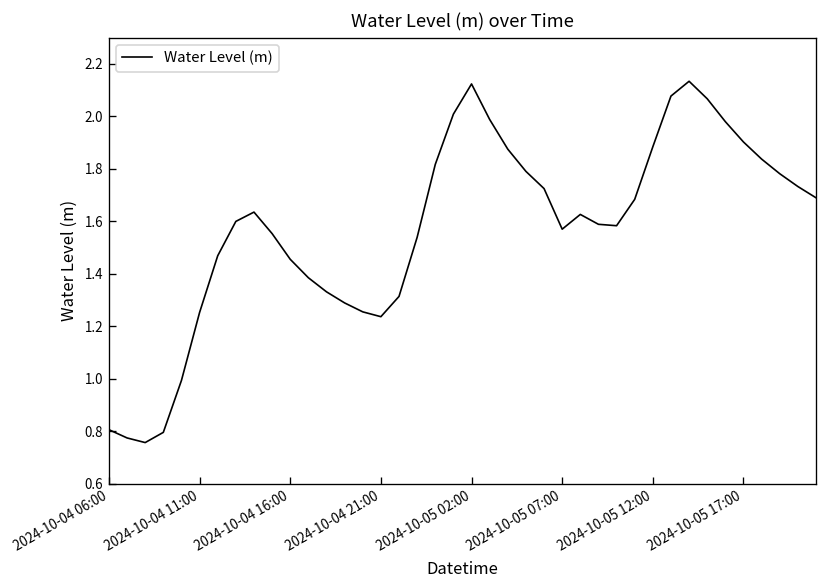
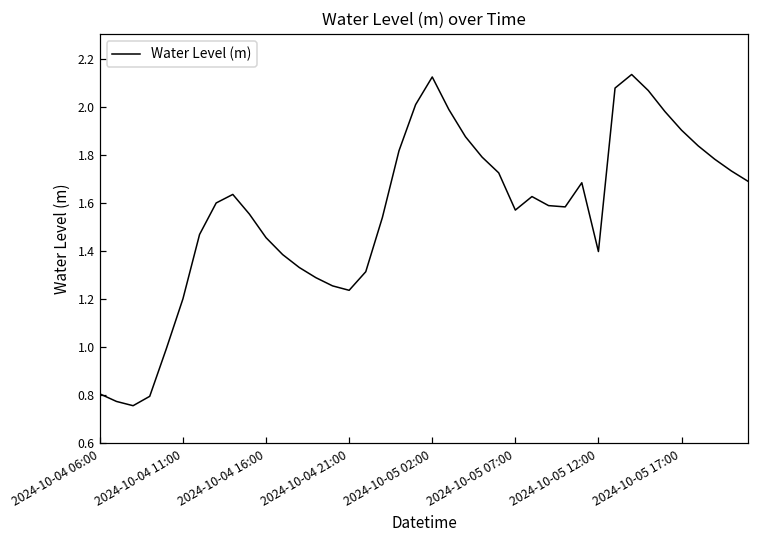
2024-10-04 11:00: 1.25 -> 1.20
2024-10-05 12:00: 1.88 -> 1.40
